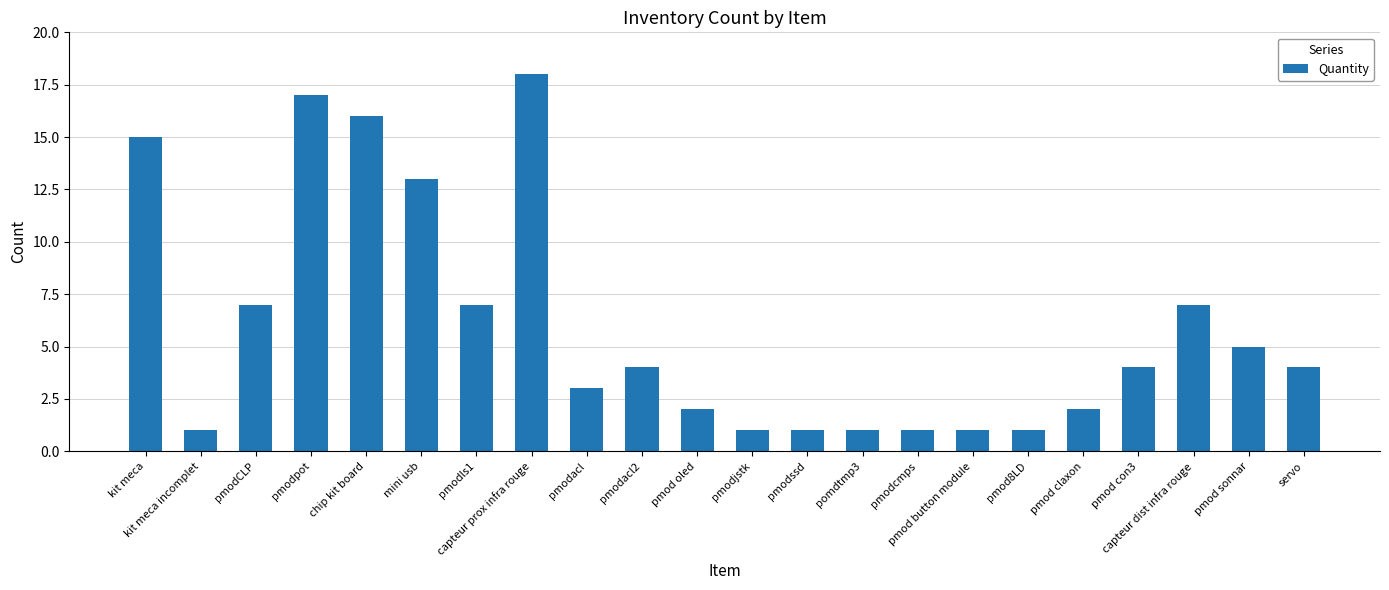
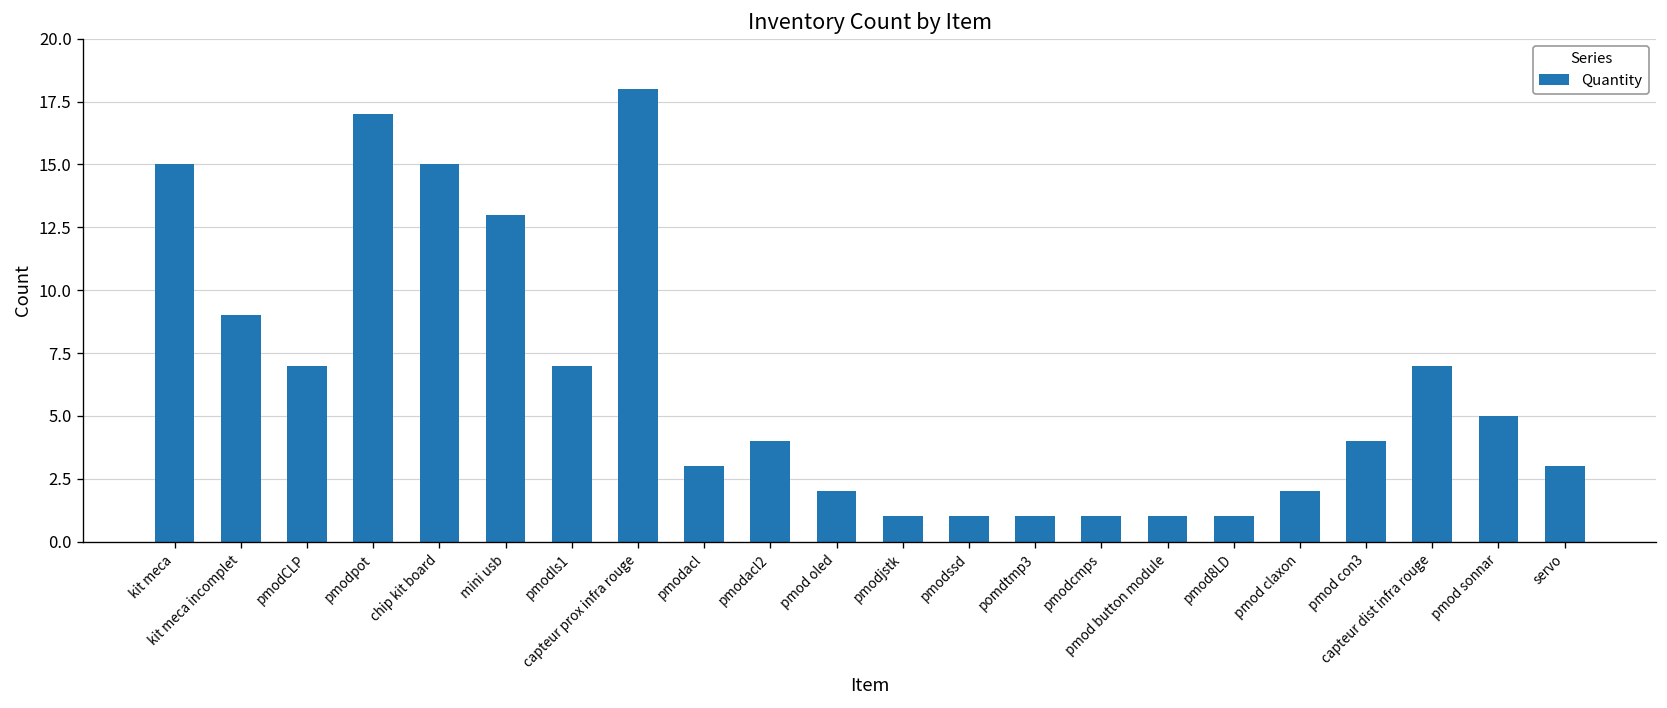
kit meca incomplet: 1 -> 9
chip kit board: 16 -> 15
servo: 4 -> 3
